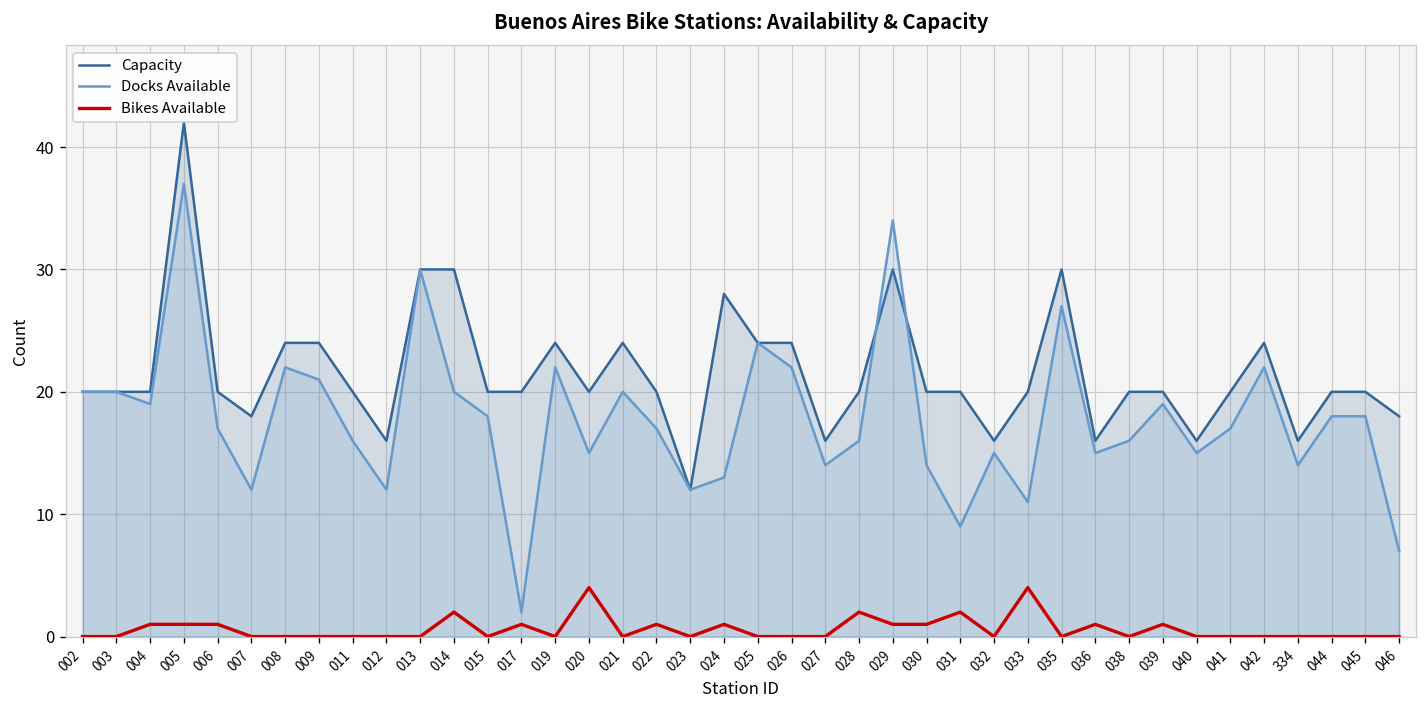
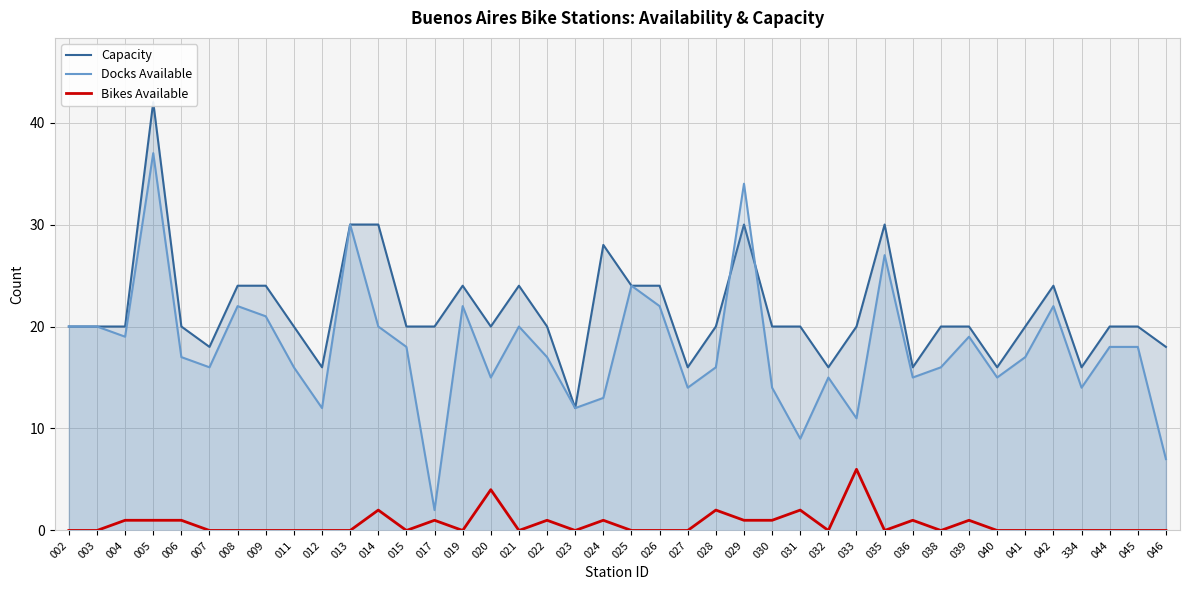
Docks Available, 007: 12 -> 16
Bikes Available, 033: 4 -> 6
